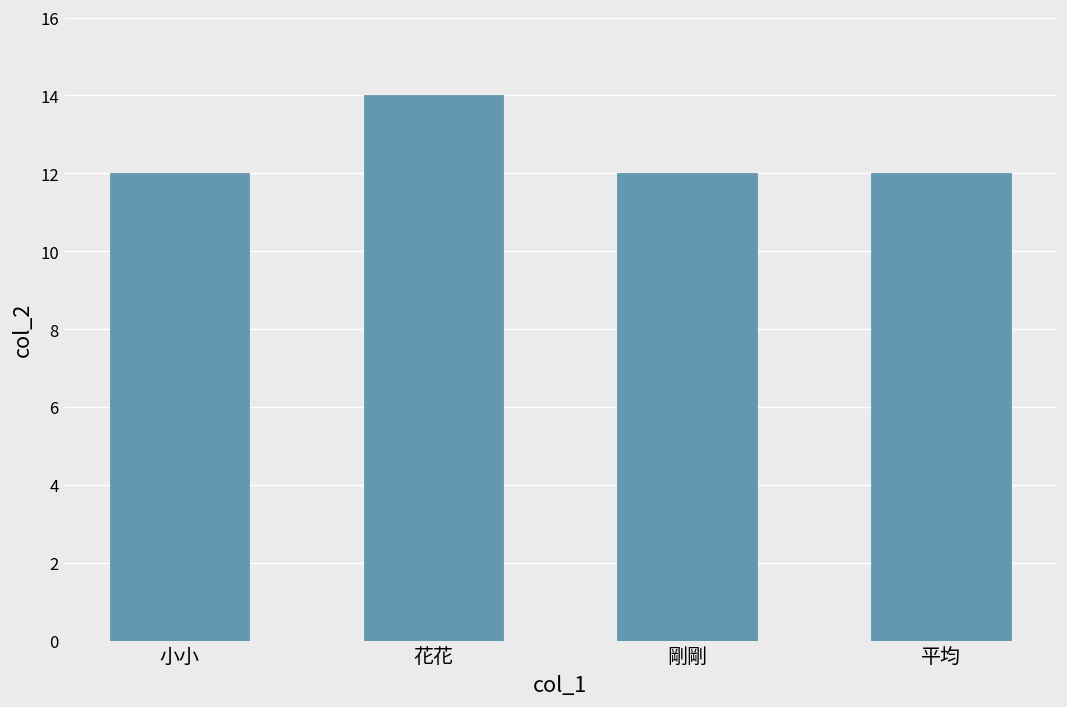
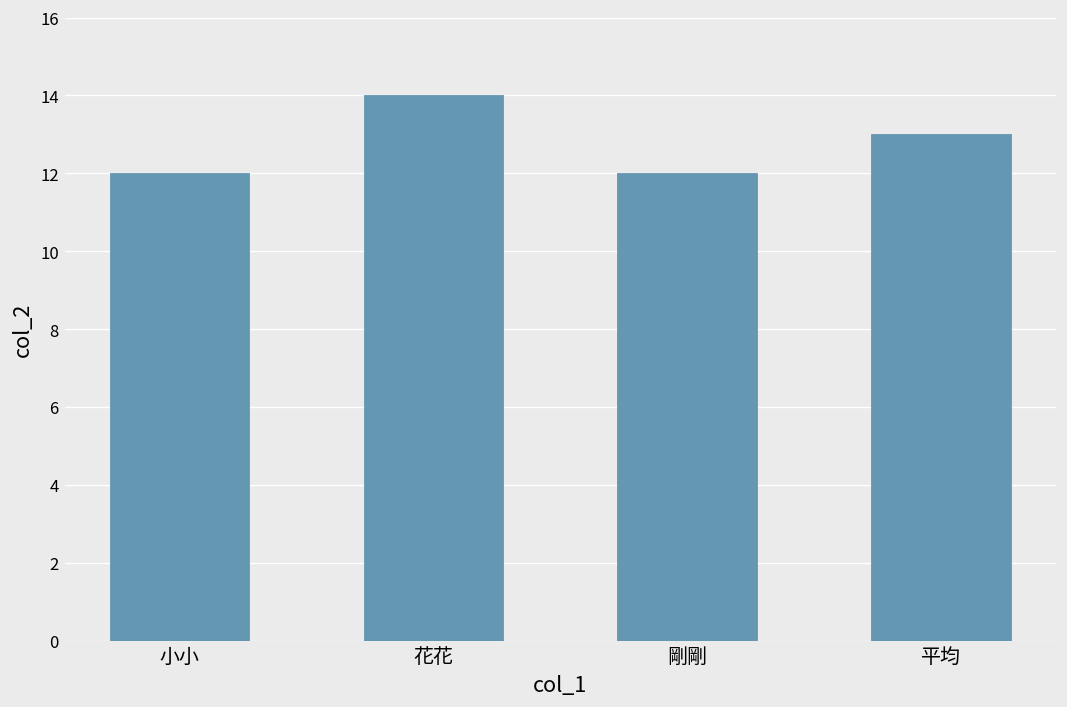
平均: 12 -> 13
